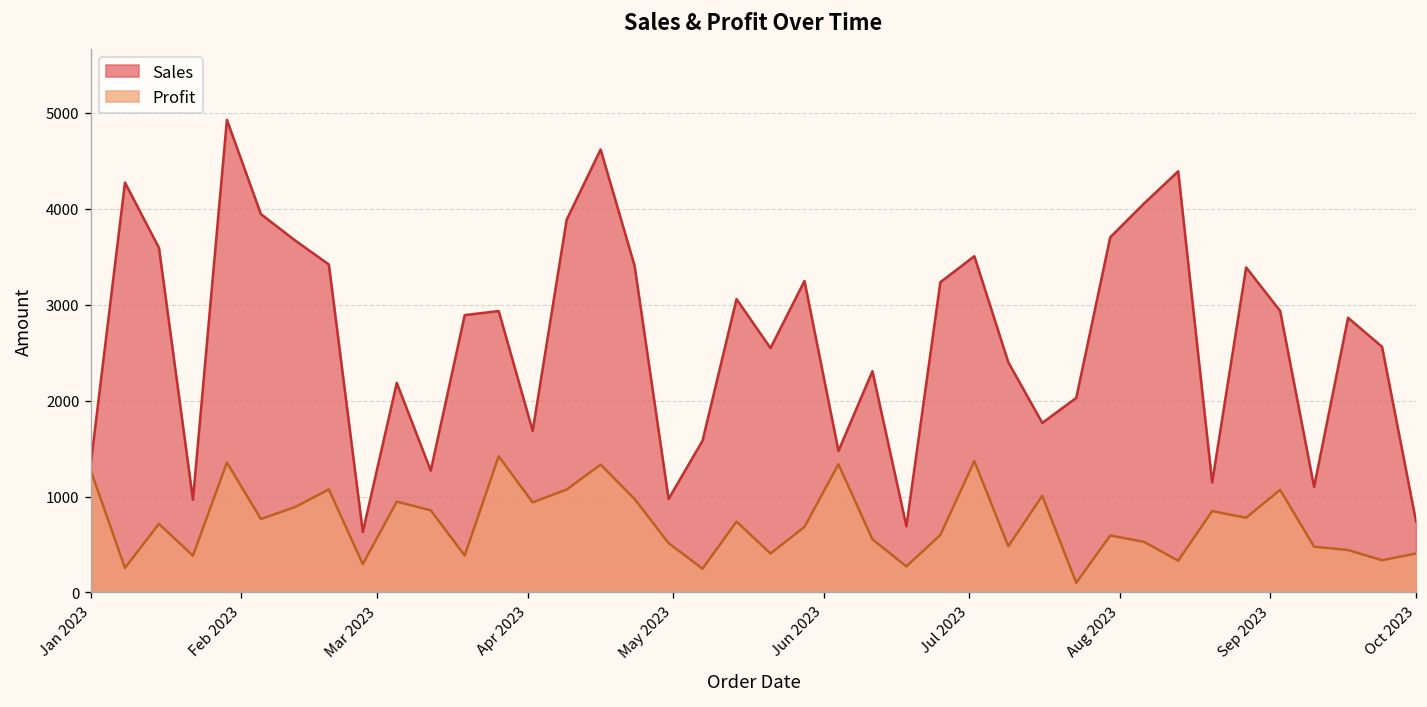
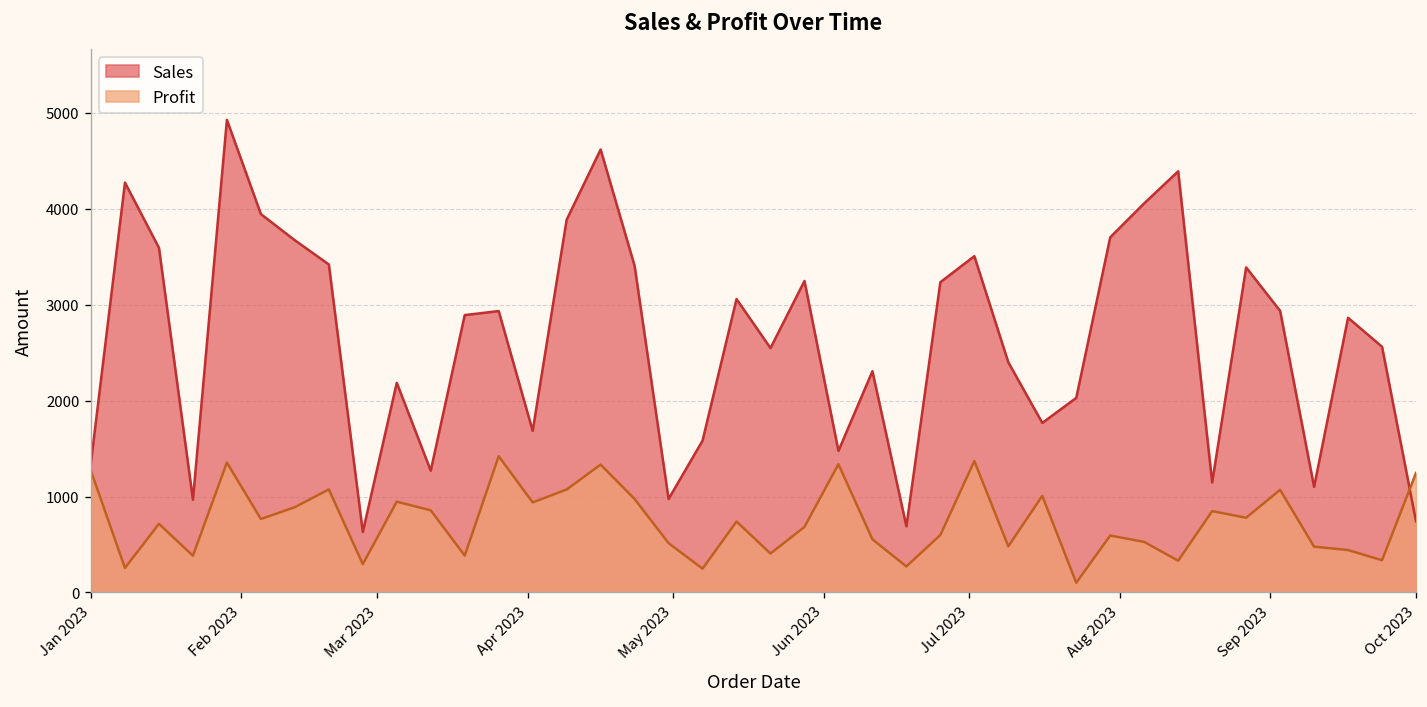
Profit, Oct 2023: 400 -> 1200
